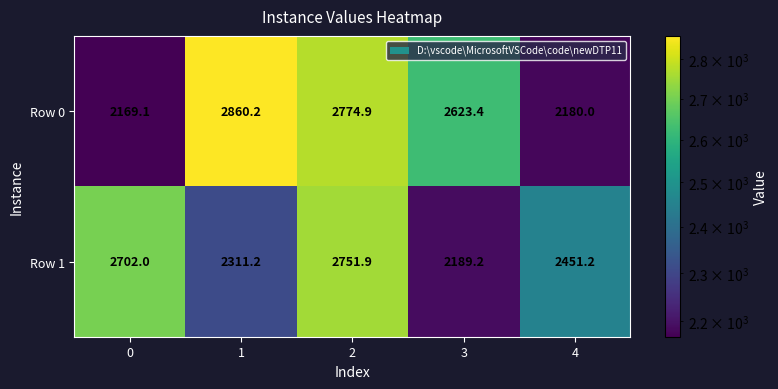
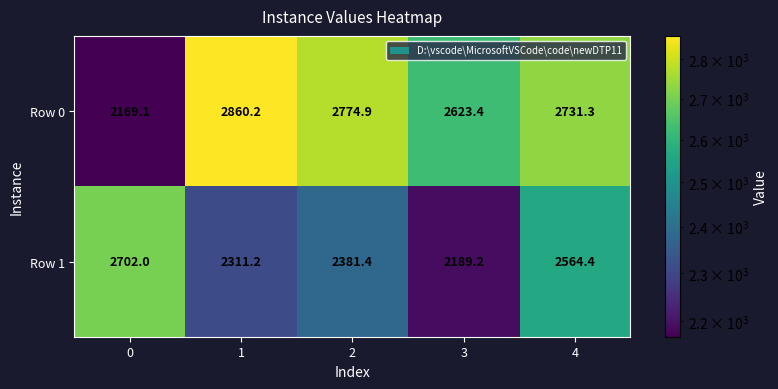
Row 0, 4: 2180.0 -> 2731.3
Row 1, 2: 2751.9 -> 2381.4
Row 1, 4: 2451.2 -> 2564.4
